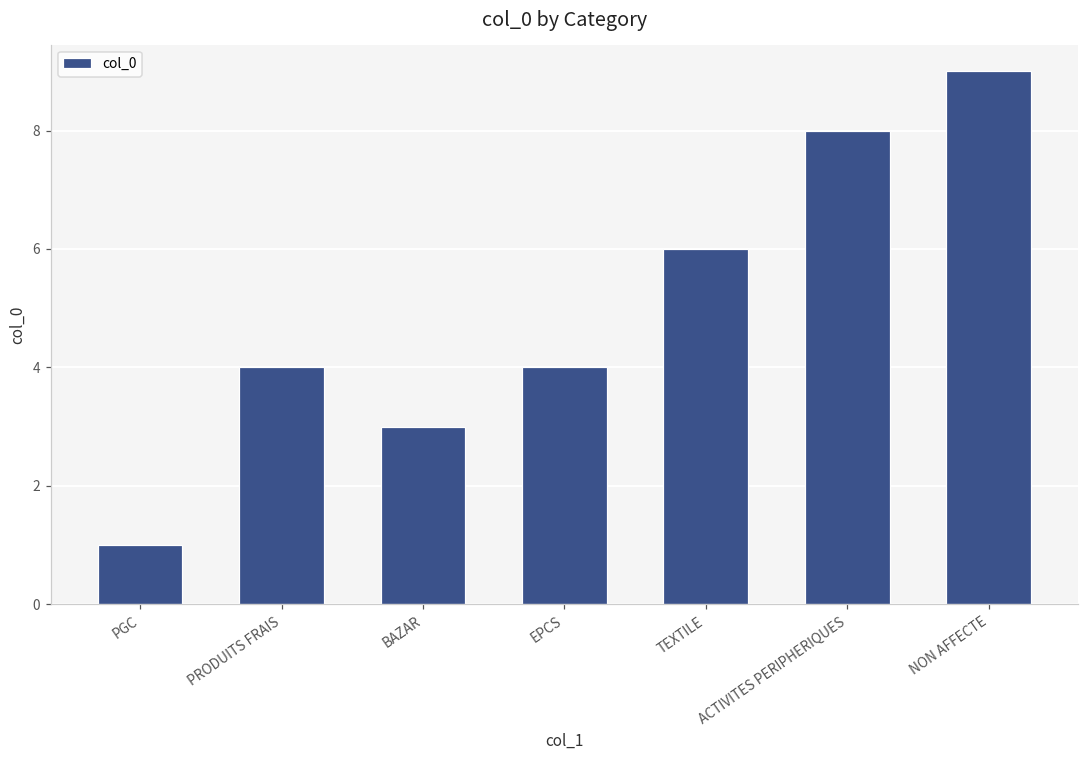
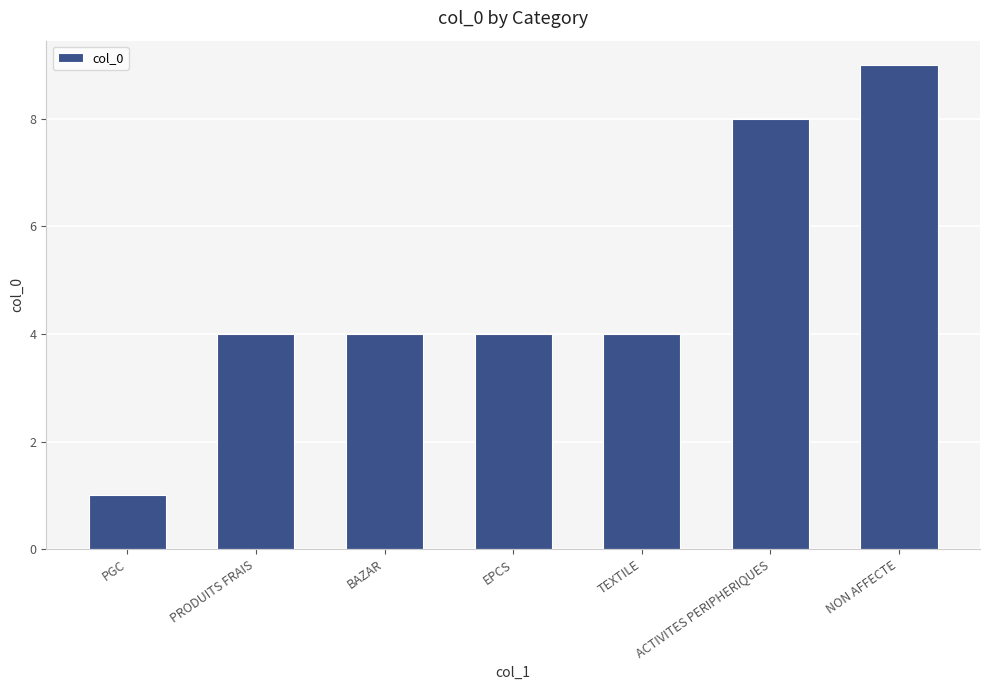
BAZAR: 3 -> 4
TEXTILE: 6 -> 4
